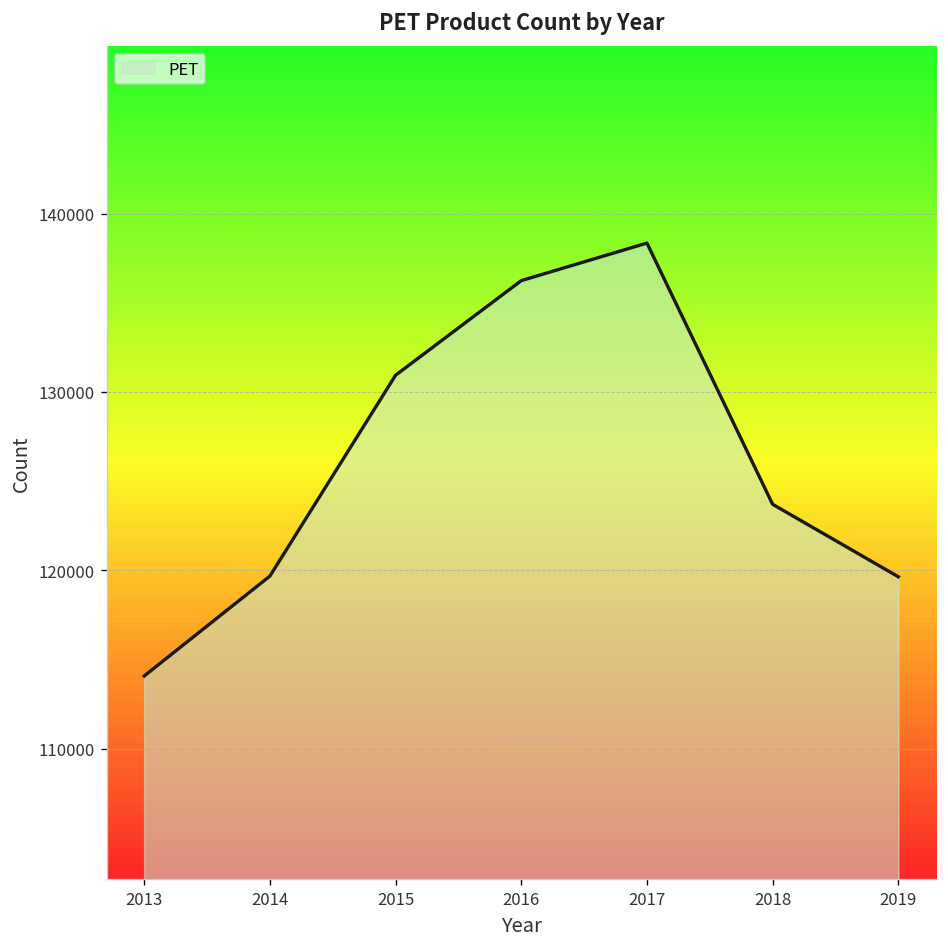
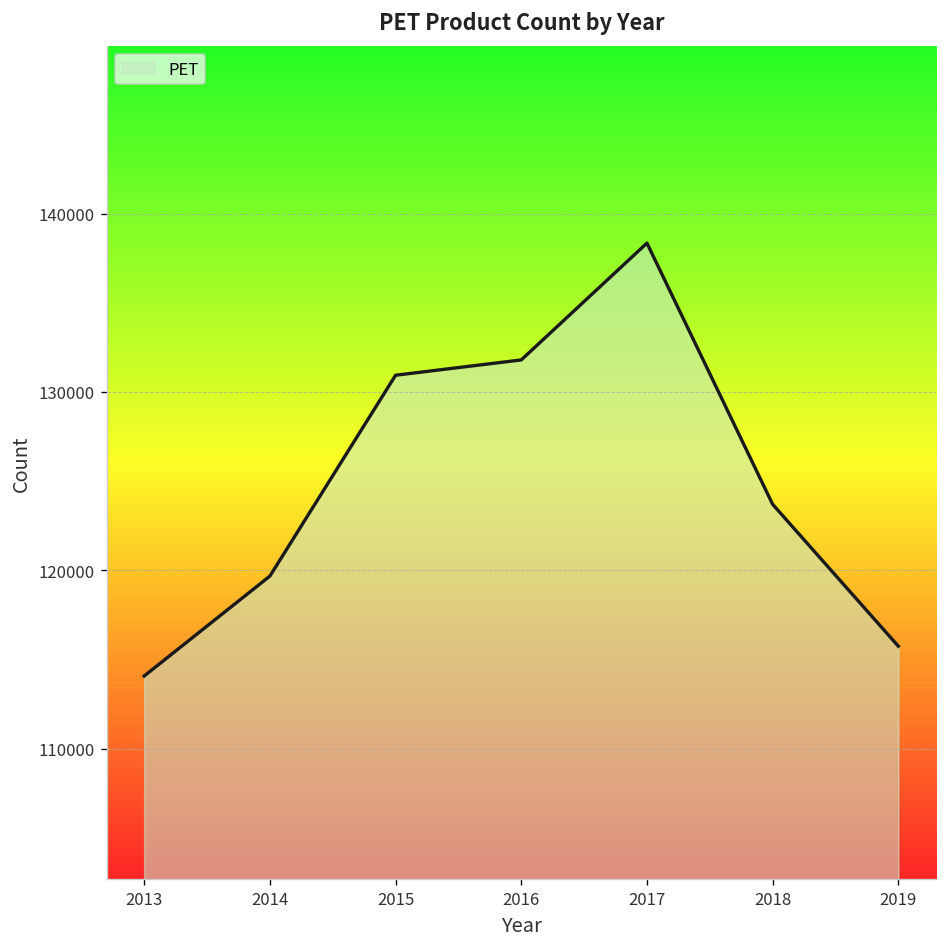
2016: 136200 -> 131800
2019: 119600 -> 115800
